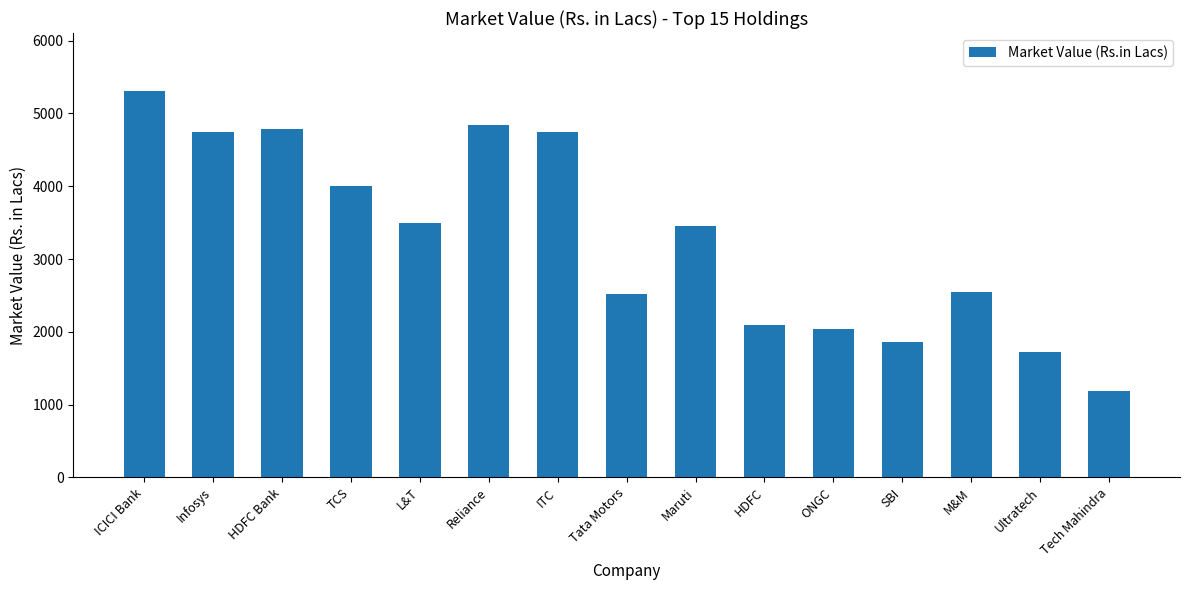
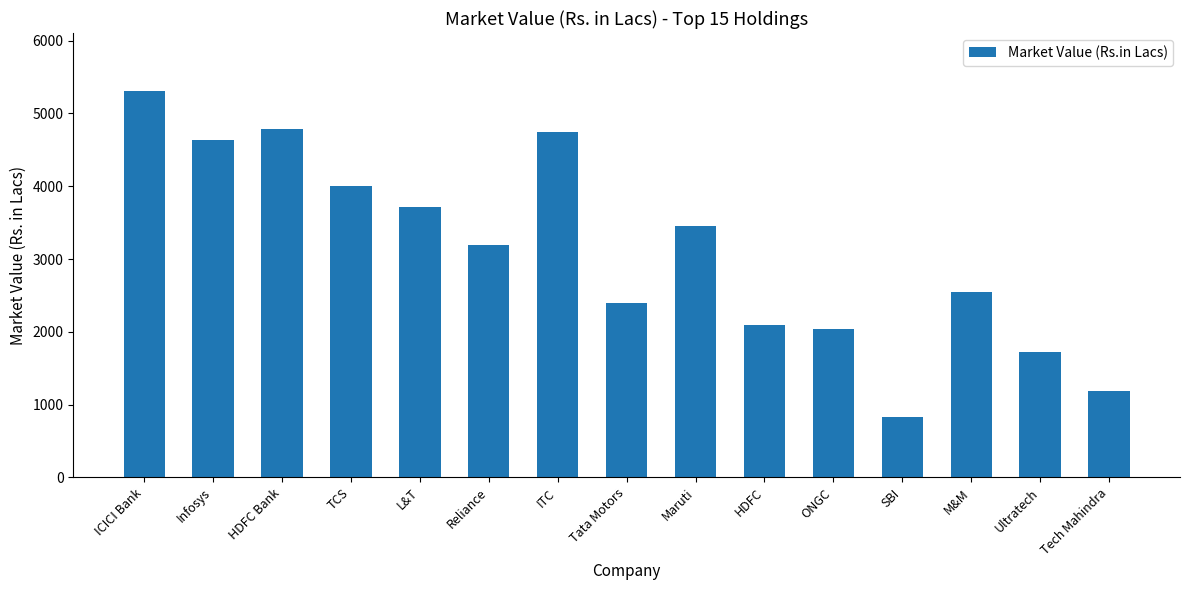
Infosys: 4800 -> 4600
L&T: 3500 -> 3700
Reliance: 4800 -> 3200
Tata Motors: 2500 -> 2400
SBI: 1900 -> 800
